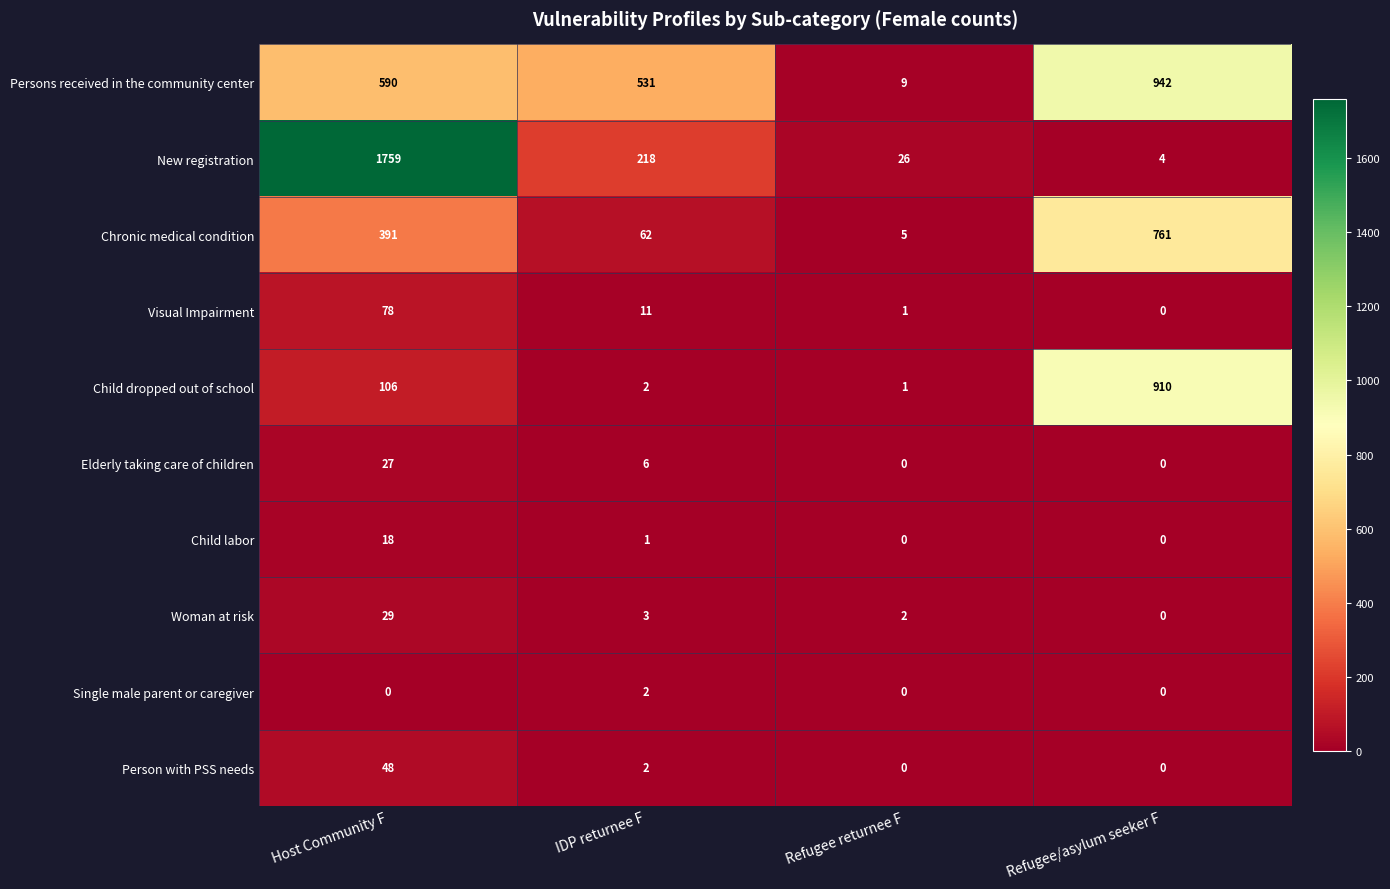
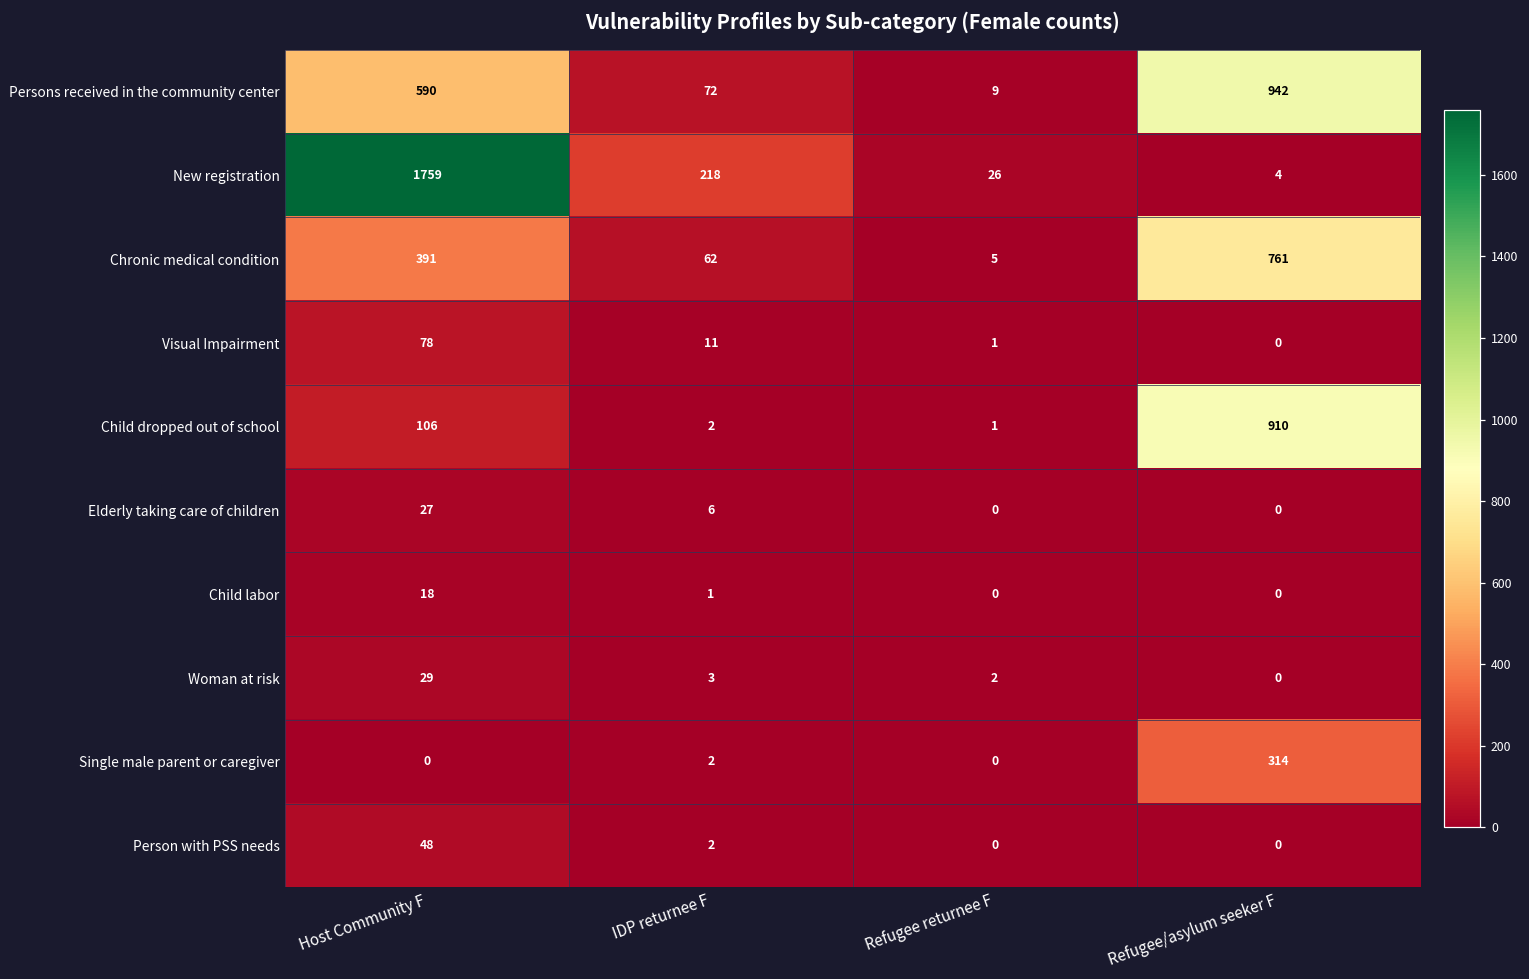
Persons received in the community center, IDP returnee F: 531 -> 72
Single male parent or caregiver, Refugee/asylum seeker F: 0 -> 314
